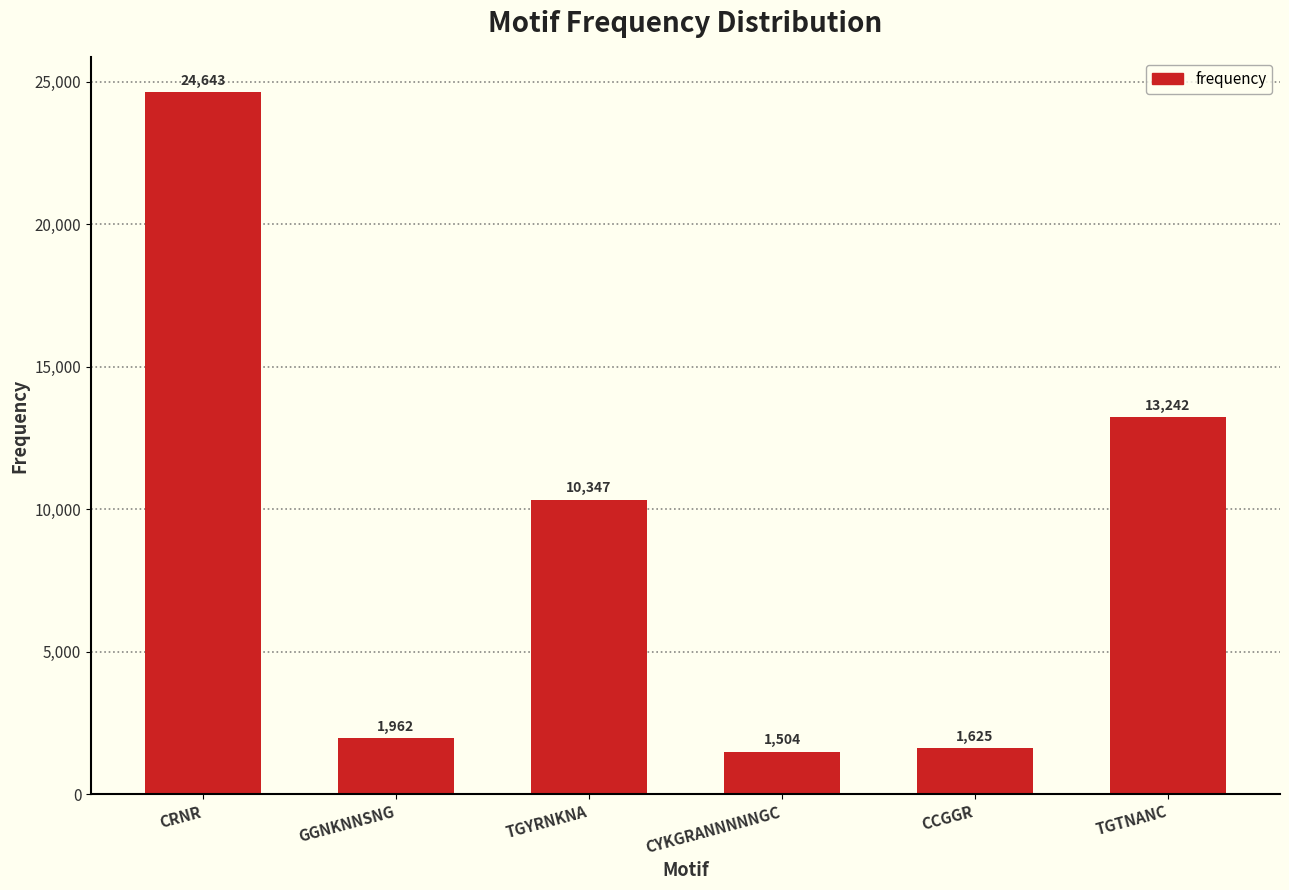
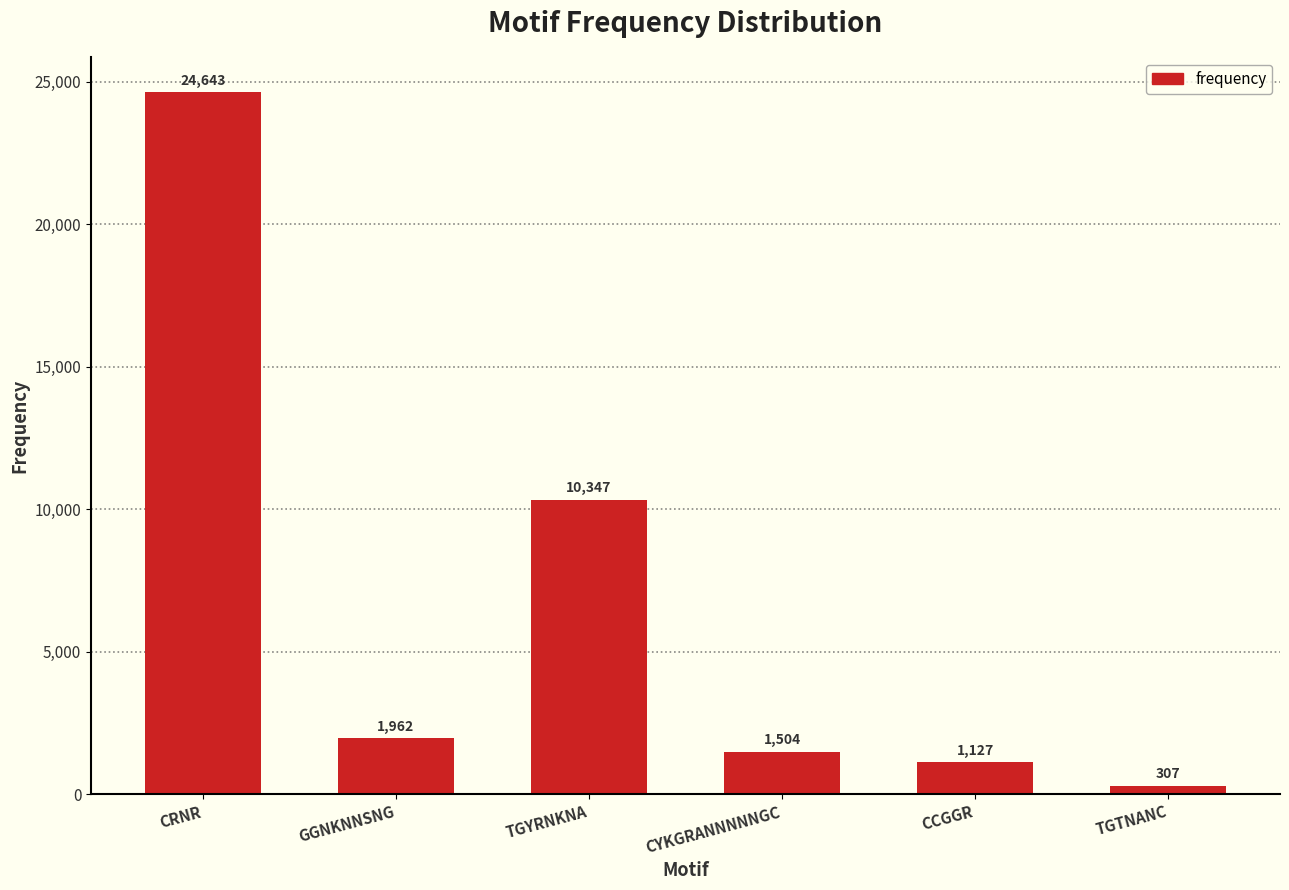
CCGGR: 1,625 -> 1,127
TGTNANC: 13,242 -> 307
